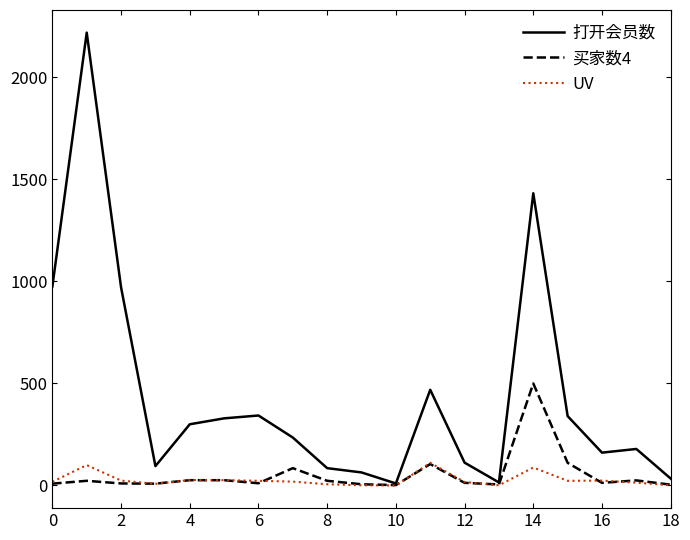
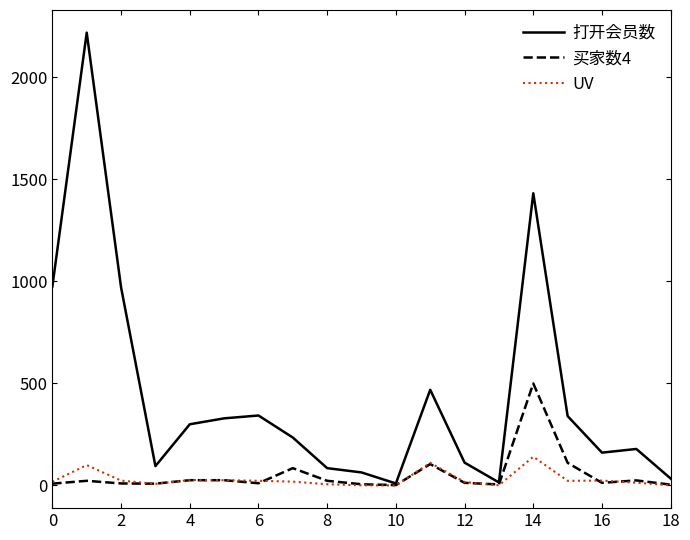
UV, 14: 90 -> 140
